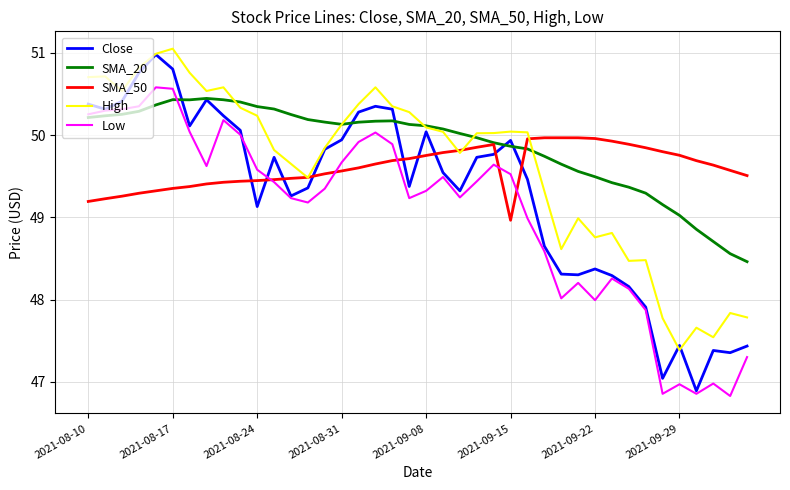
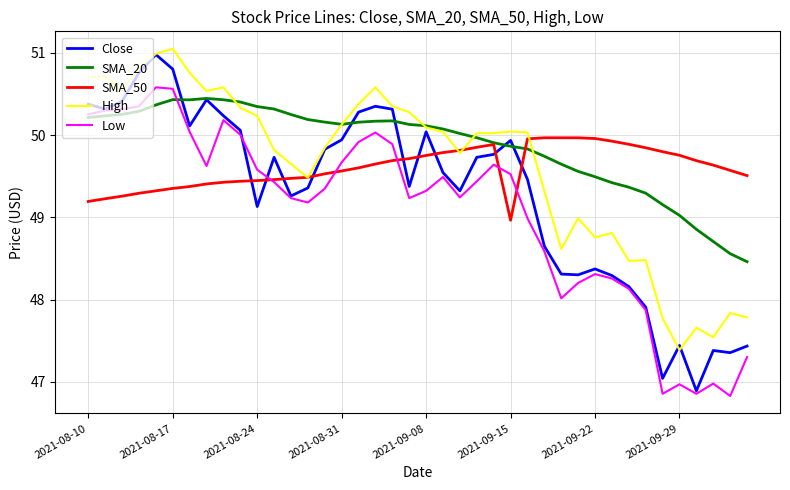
Low, 2021-09-22: 48.0 -> 48.3
